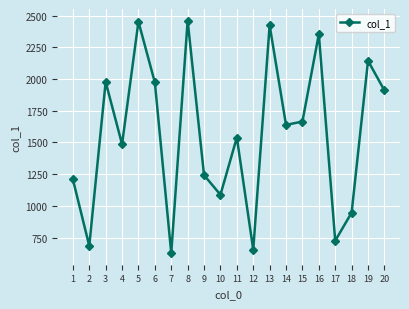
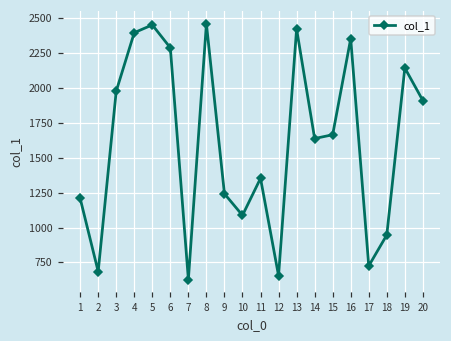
4: 1490 -> 2400
6: 1970 -> 2290
11: 1540 -> 1350
